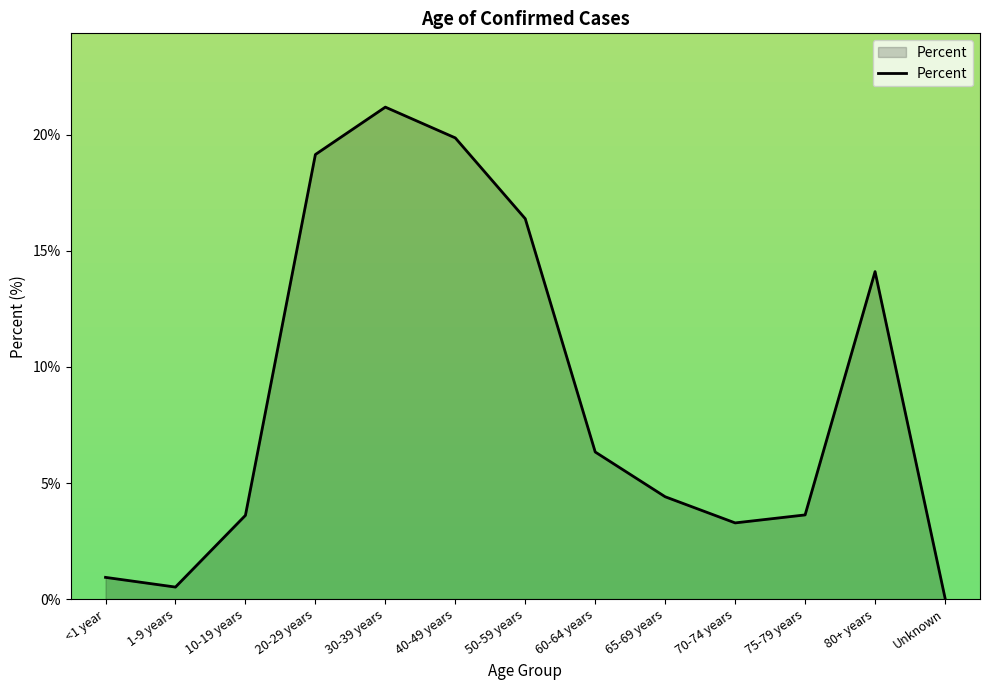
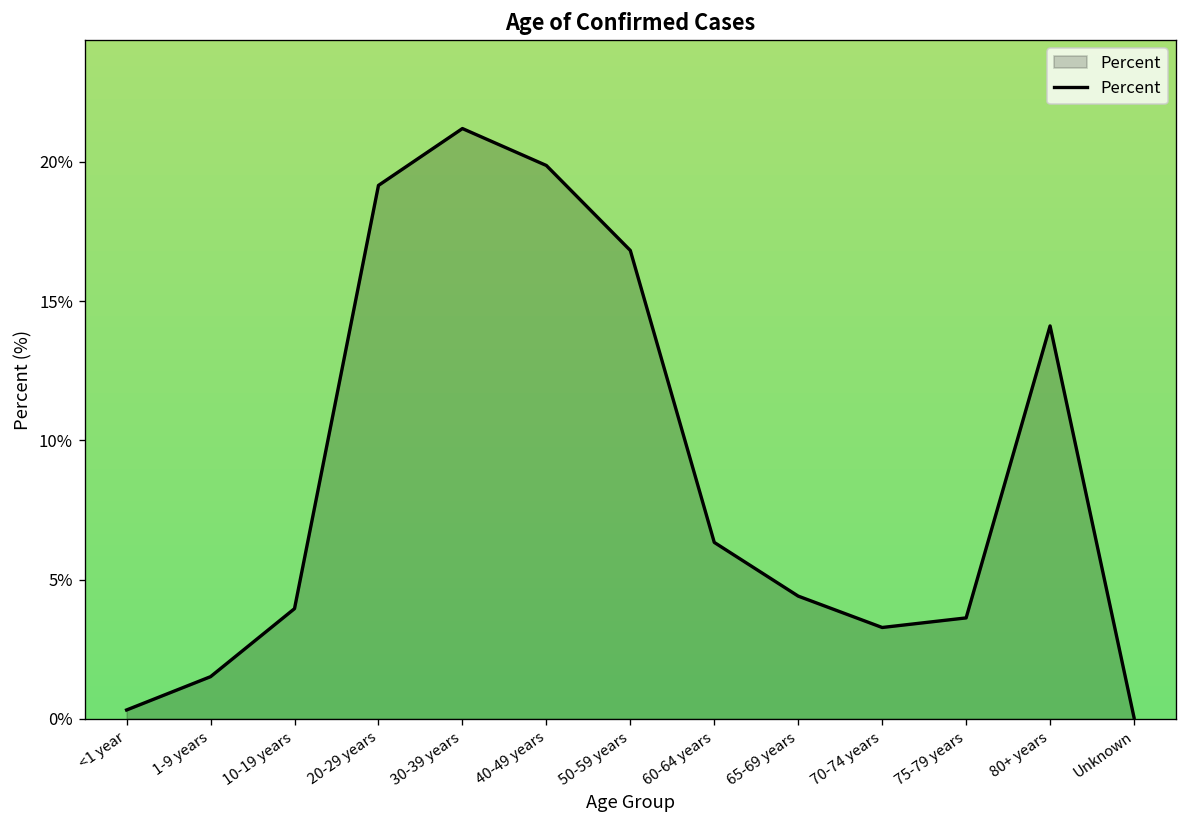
<1 year: 0.9% -> 0.3%
1-9 years: 0.5% -> 1.5%
10-19 years: 3.6% -> 4.0%
50-59 years: 16.4% -> 16.8%
